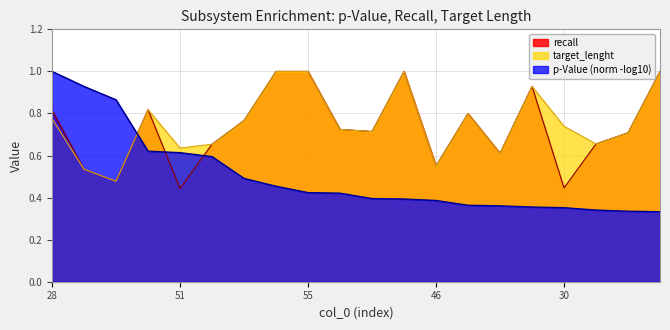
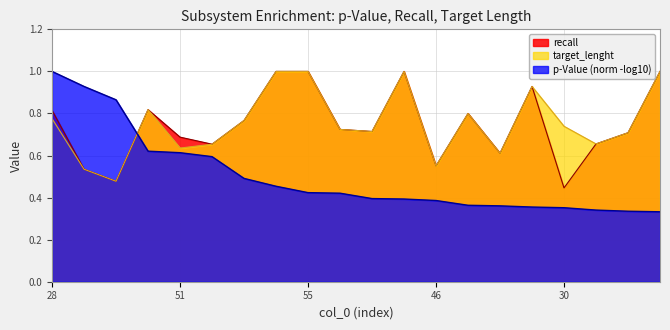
recall, 51: 0.44 -> 0.69
